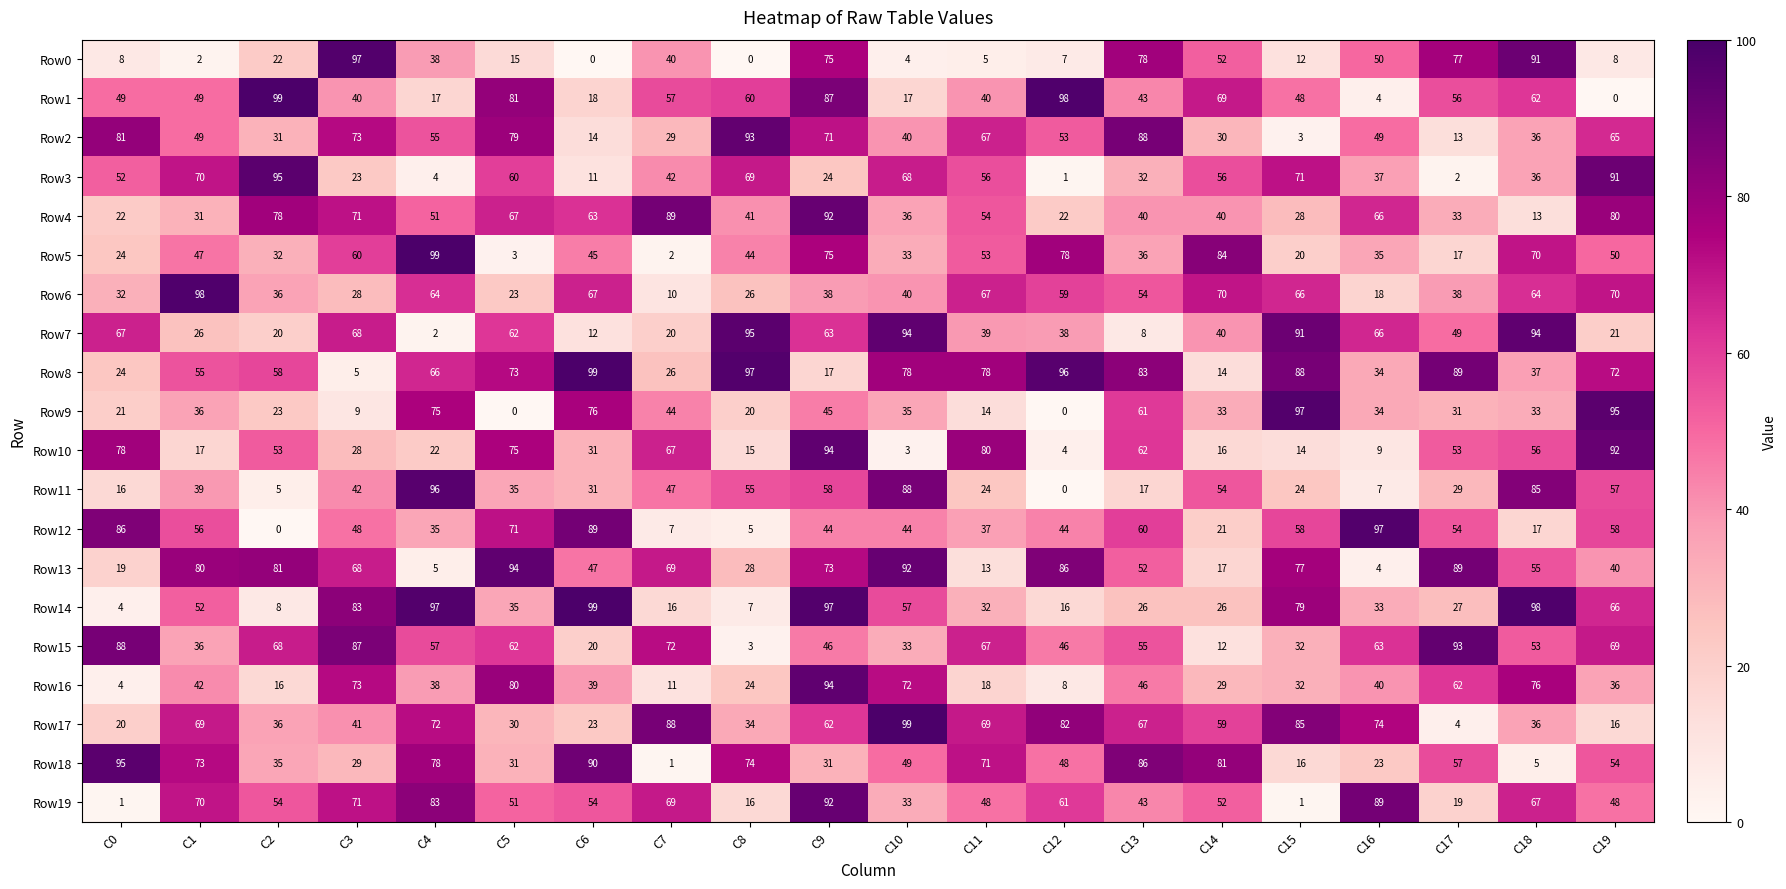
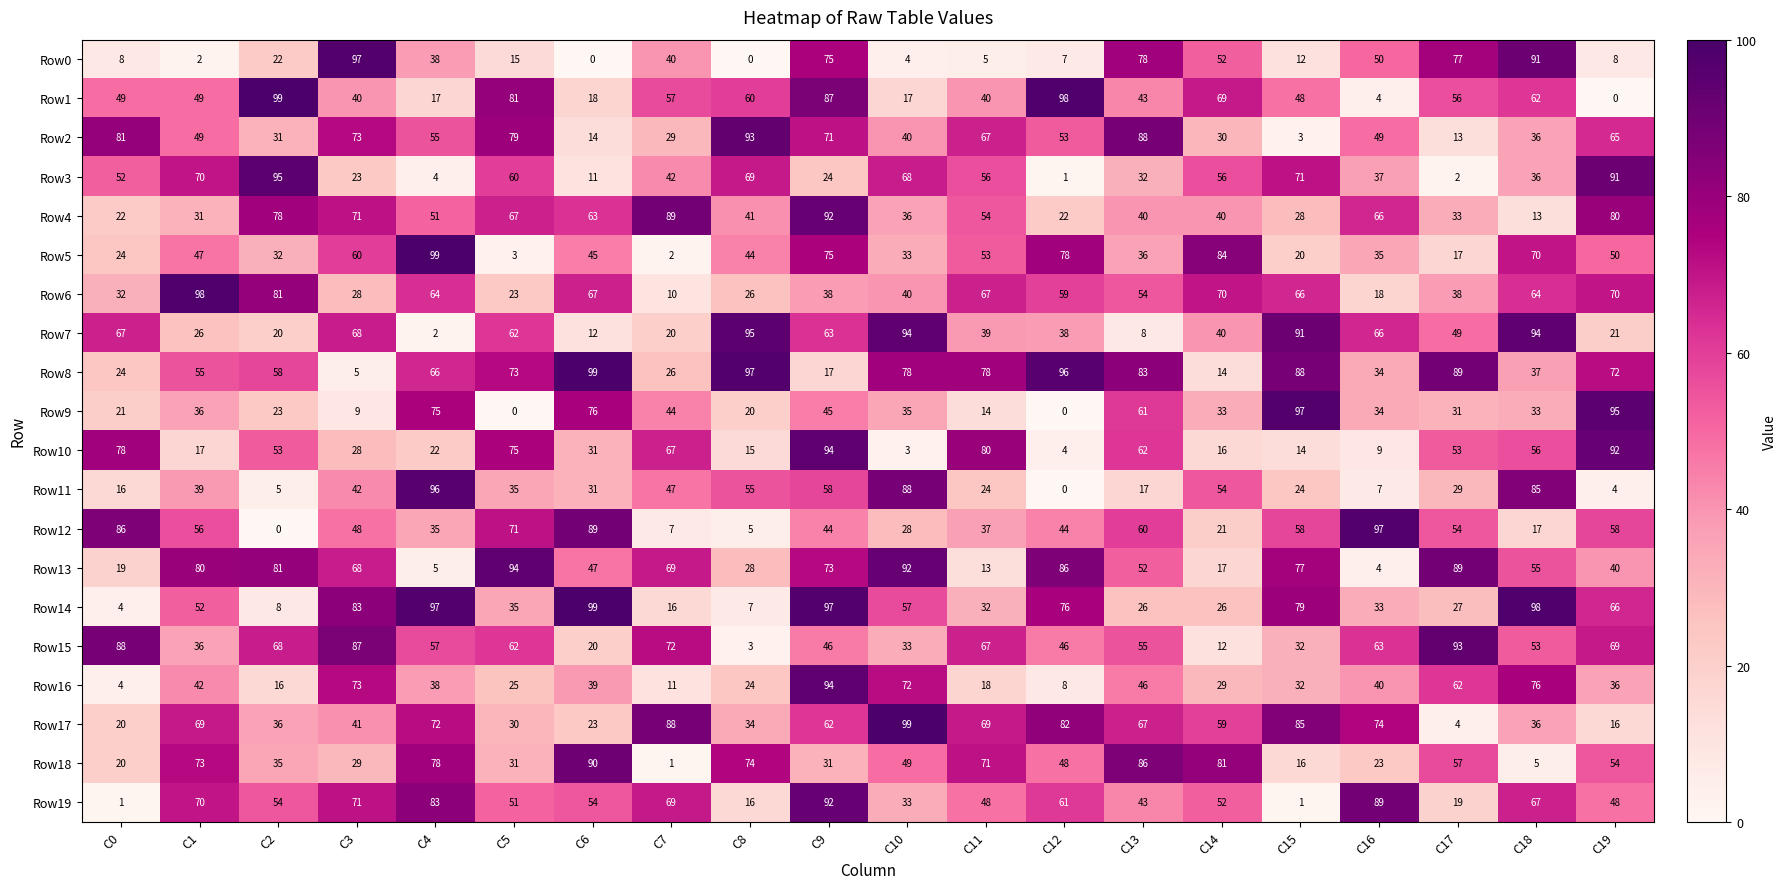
Row6, C2: 36 -> 81
Row11, C19: 57 -> 4
Row12, C10: 44 -> 28
Row14, C12: 16 -> 76
Row16, C5: 80 -> 25
Row18, C0: 95 -> 20
